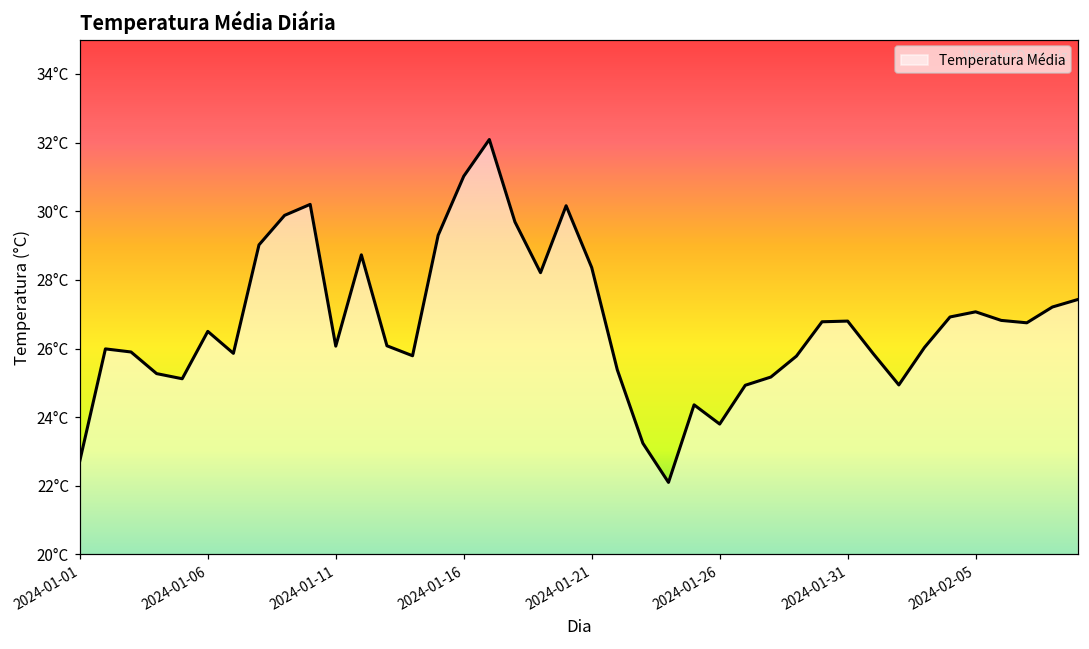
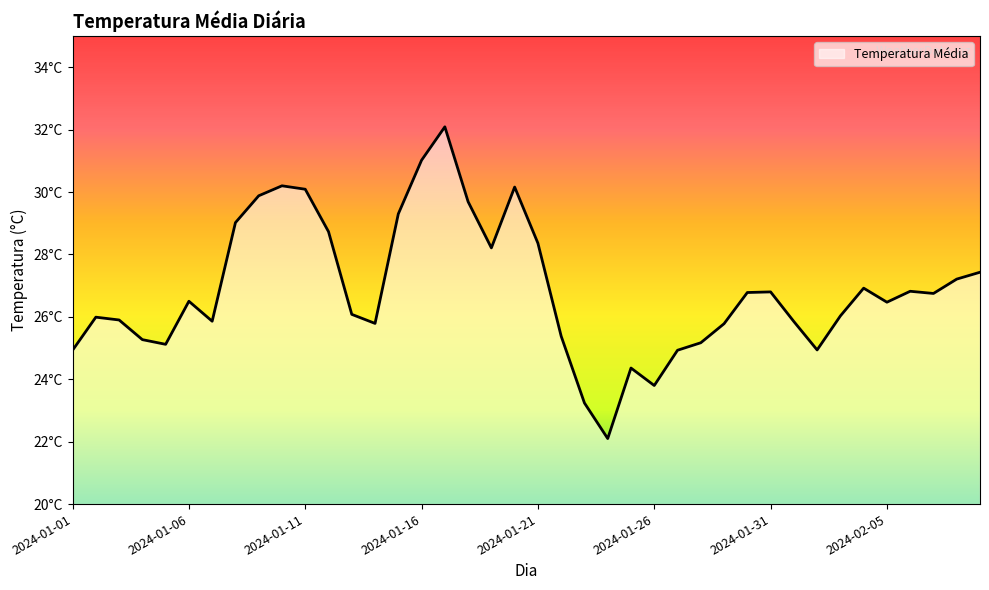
2024-01-01: 22.7°C -> 24.9°C
2024-01-11: 26.1°C -> 30.1°C
2024-02-05: 27.1°C -> 26.5°C
